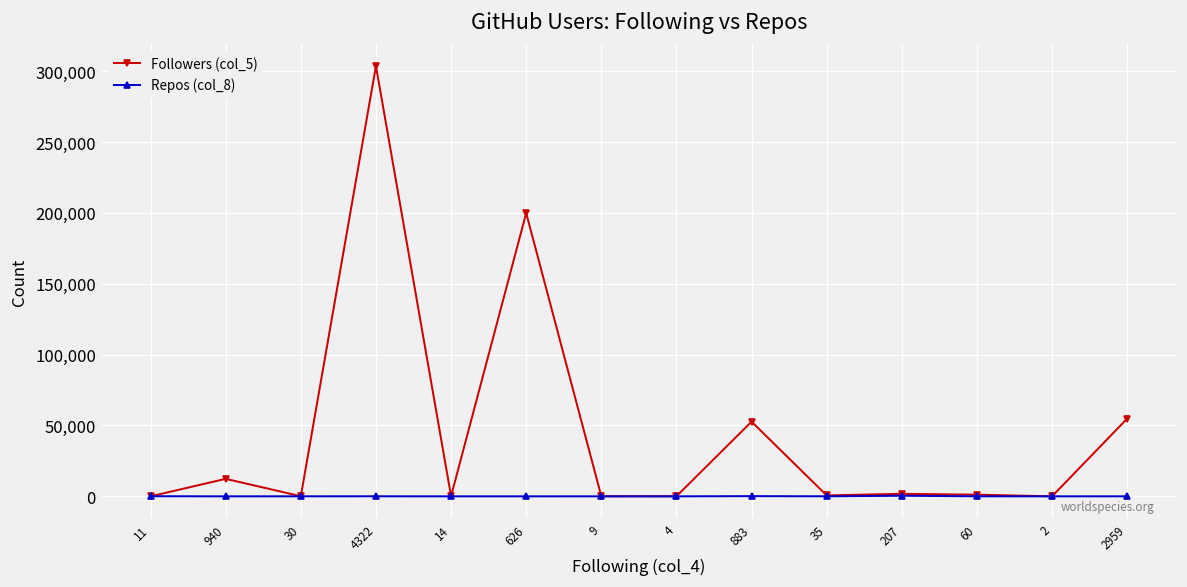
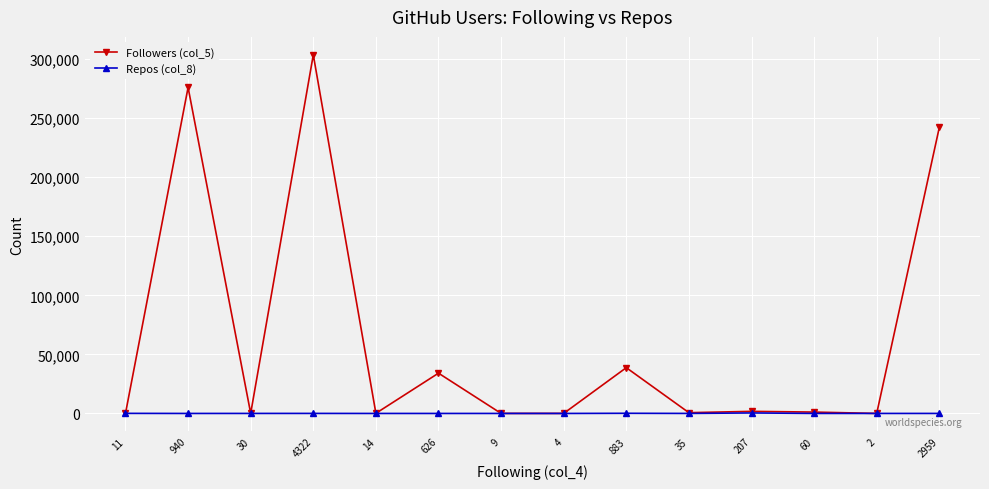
Followers (col_5), 940: 12,000 -> 276,000
Followers (col_5), 626: 200,000 -> 34,000
Followers (col_5), 883: 53,000 -> 39,000
Followers (col_5), 2959: 55,000 -> 242,000
